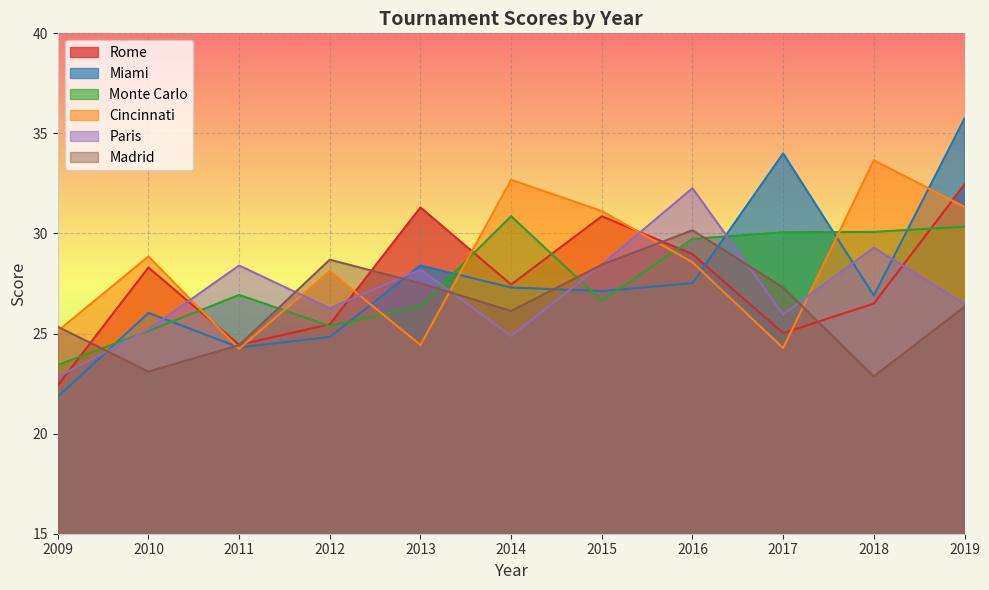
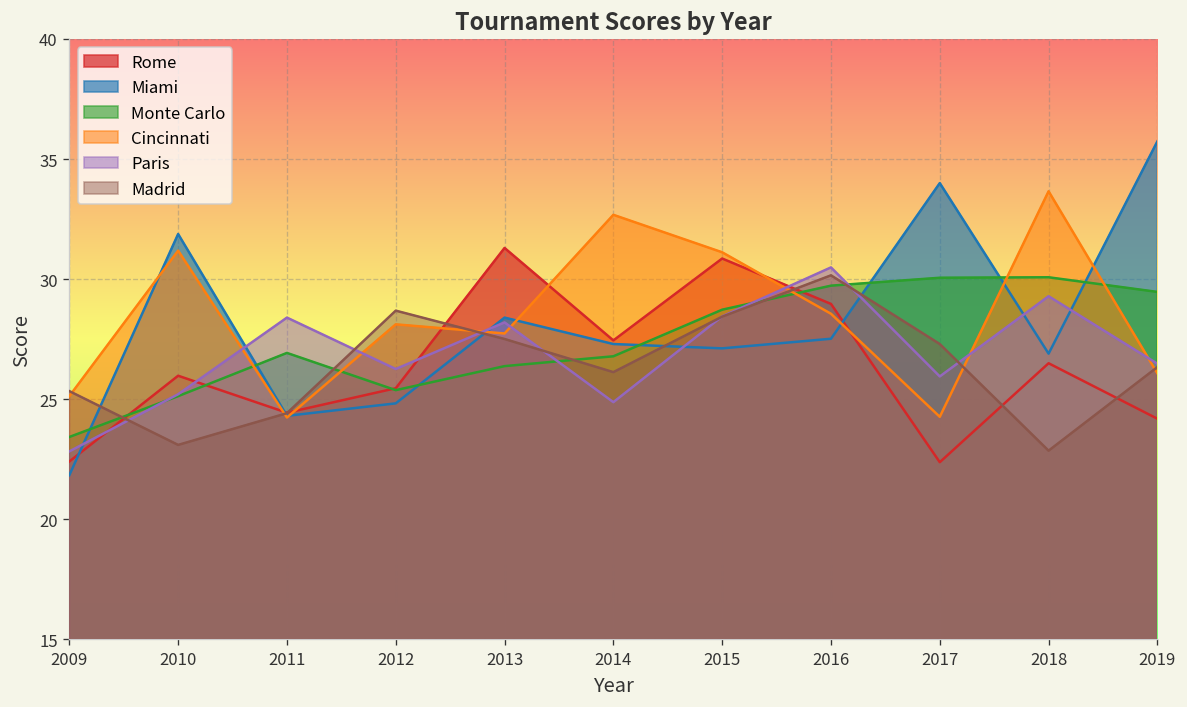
Rome, 2010: 28.3 -> 26.0
Miami, 2010: 26.0 -> 31.9
Cincinnati, 2010: 28.9 -> 31.2
Cincinnati, 2013: 24.4 -> 27.7
Monte Carlo, 2014: 30.9 -> 26.8
Monte Carlo, 2015: 26.6 -> 28.7
Paris, 2016: 32.3 -> 30.5
Rome, 2017: 25.0 -> 22.4
Rome, 2019: 32.5 -> 24.2
Monte Carlo, 2019: 30.3 -> 29.5
Cincinnati, 2019: 31.3 -> 26.1
